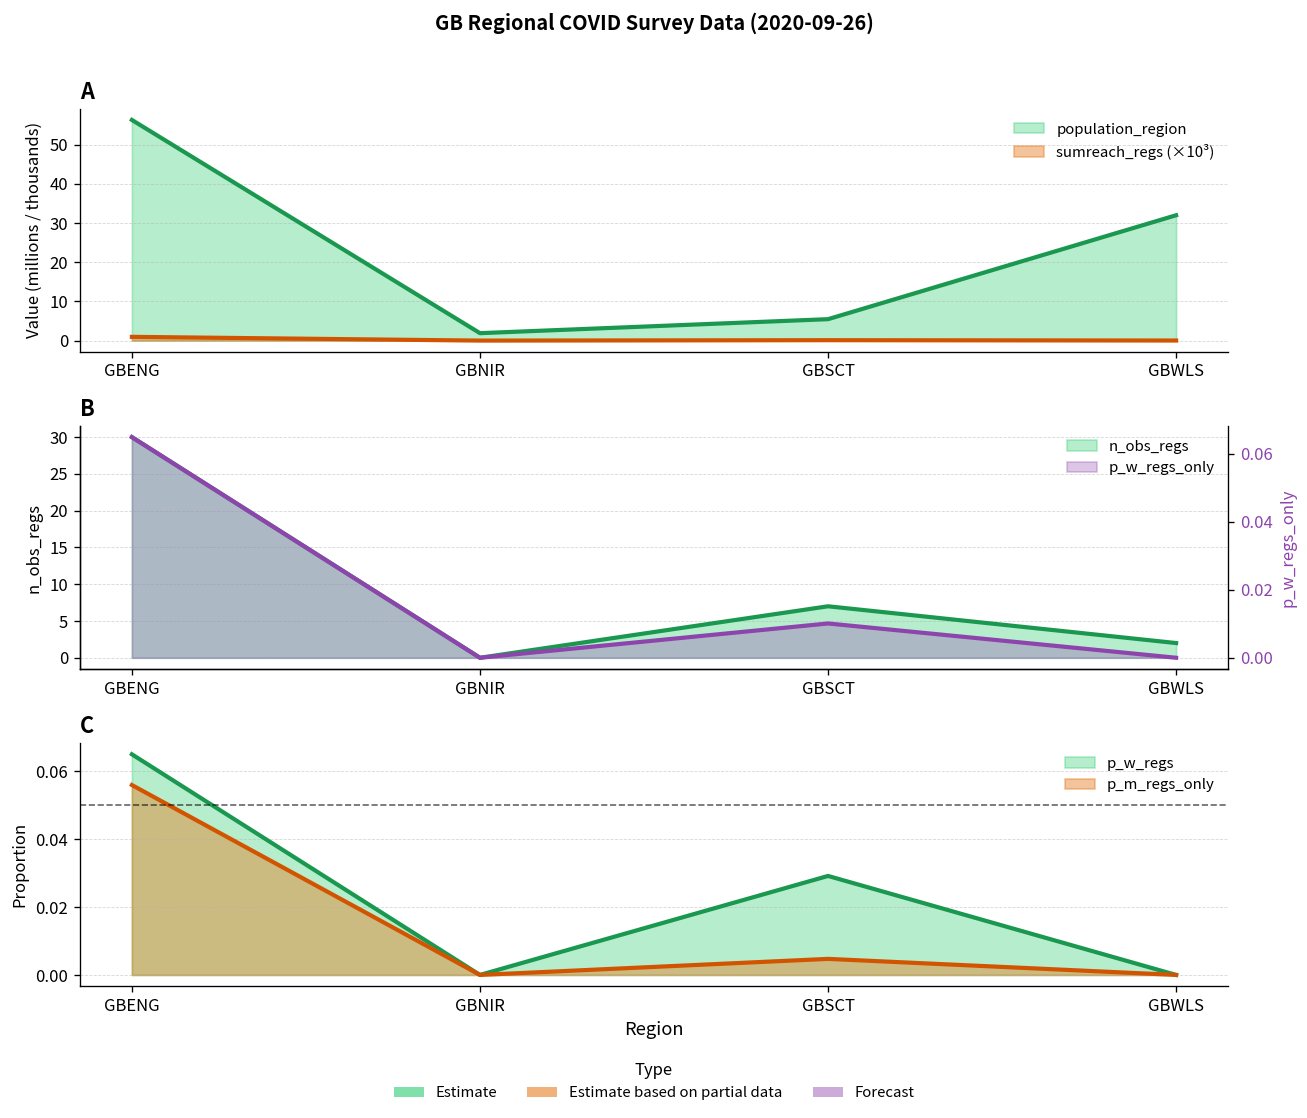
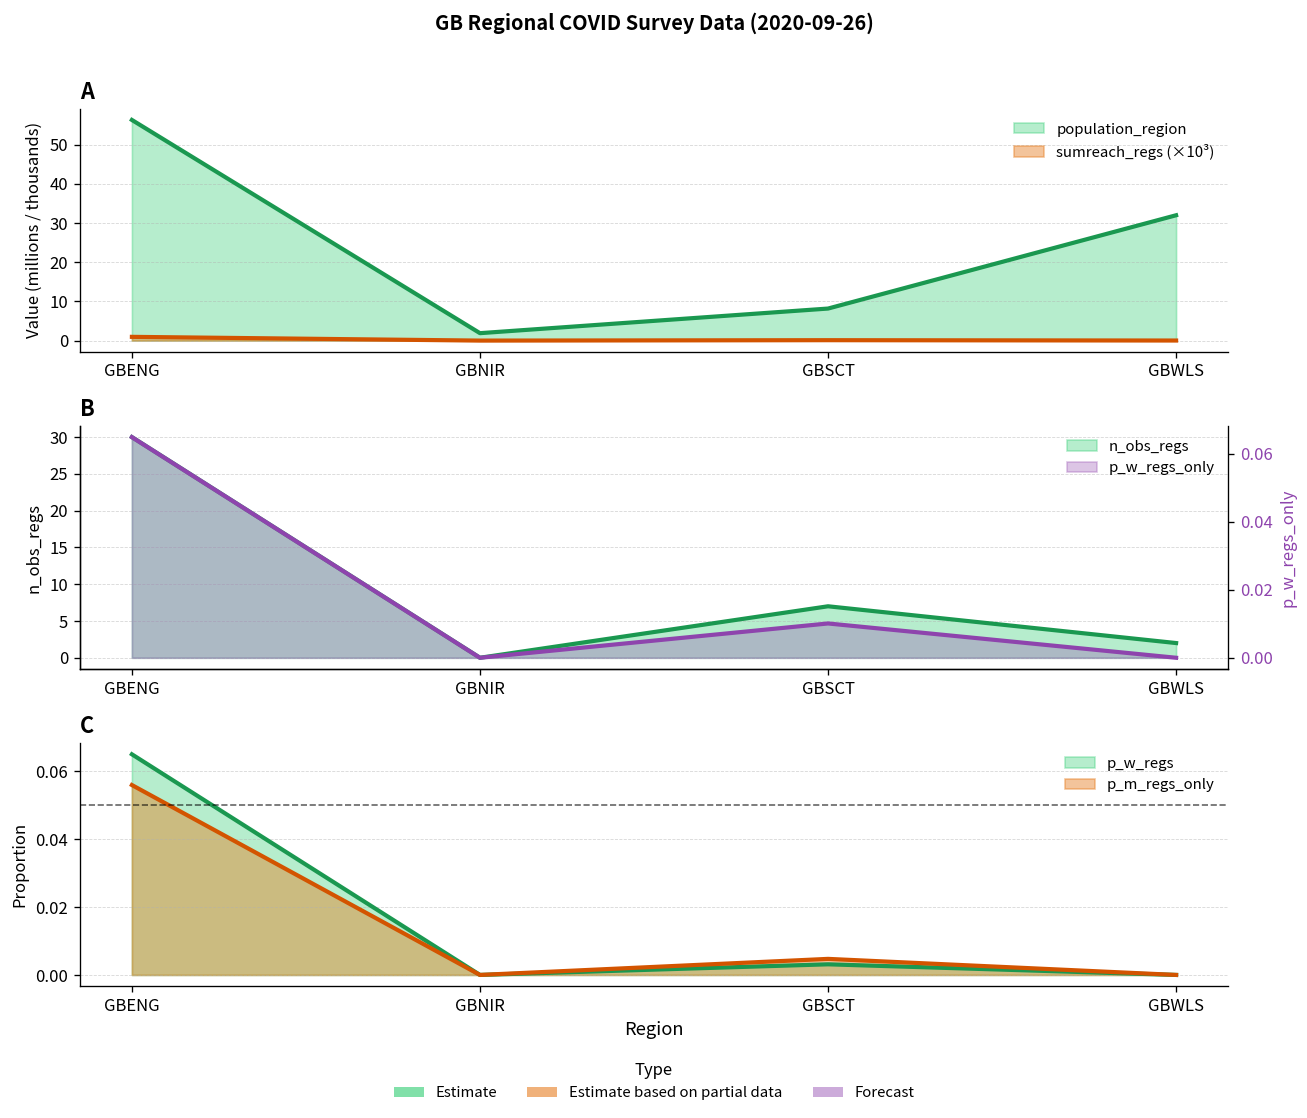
A, population_region, GBSCT: 5 -> 8
C, p_w_regs, GBSCT: 0.029 -> 0.003
